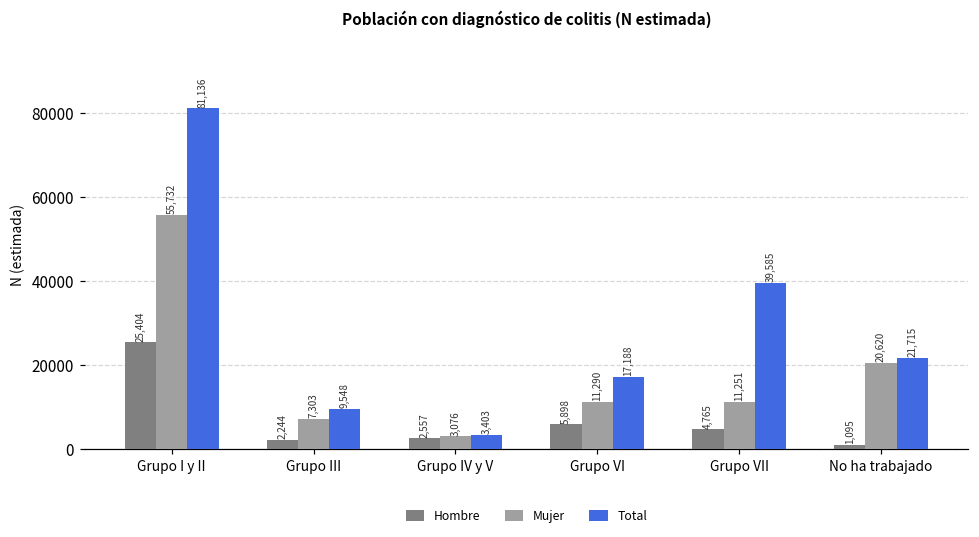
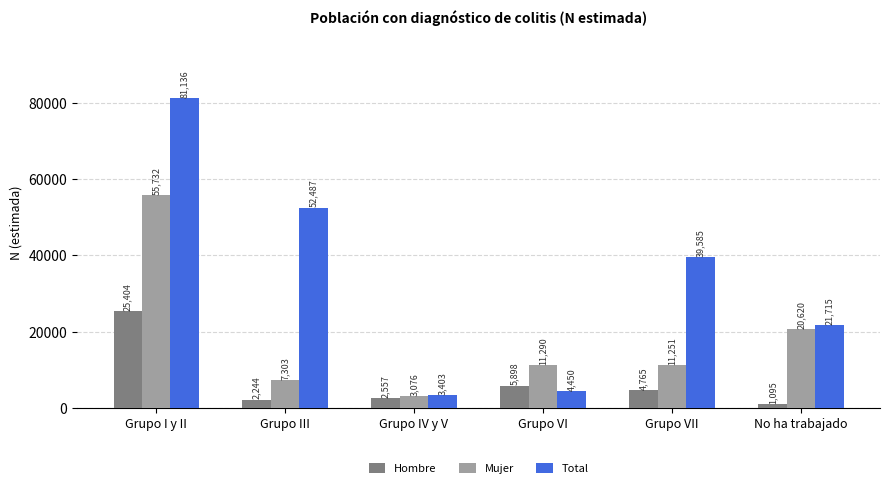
Total, Grupo III: 9,548 -> 52,487
Total, Grupo VI: 17,188 -> 4,450
